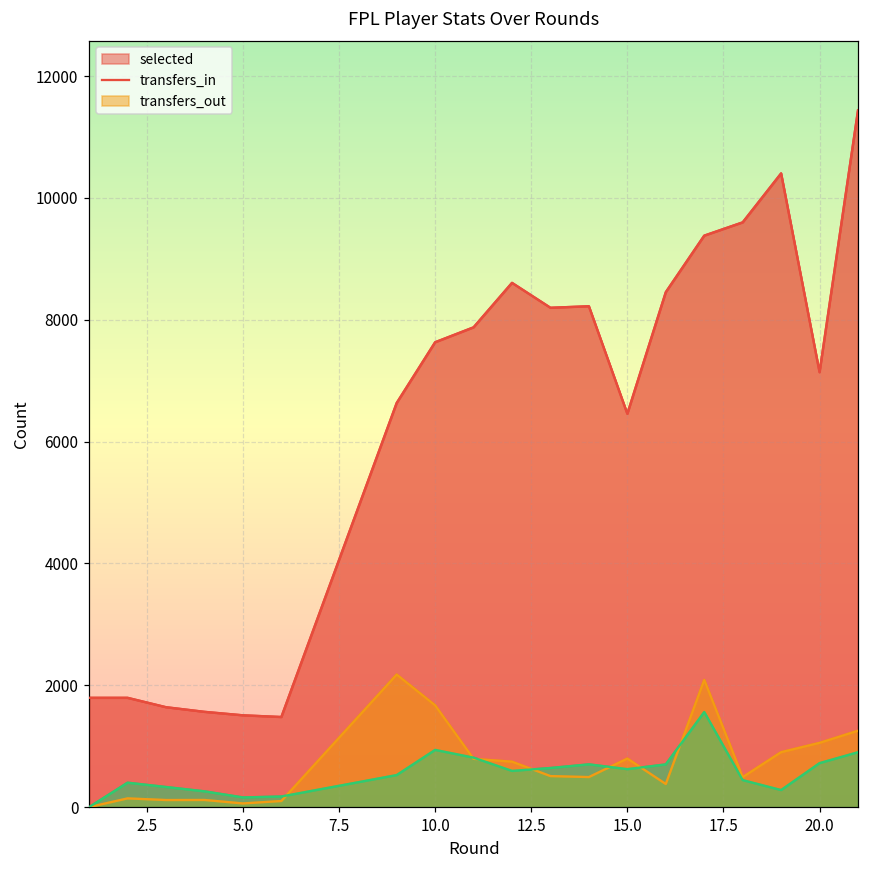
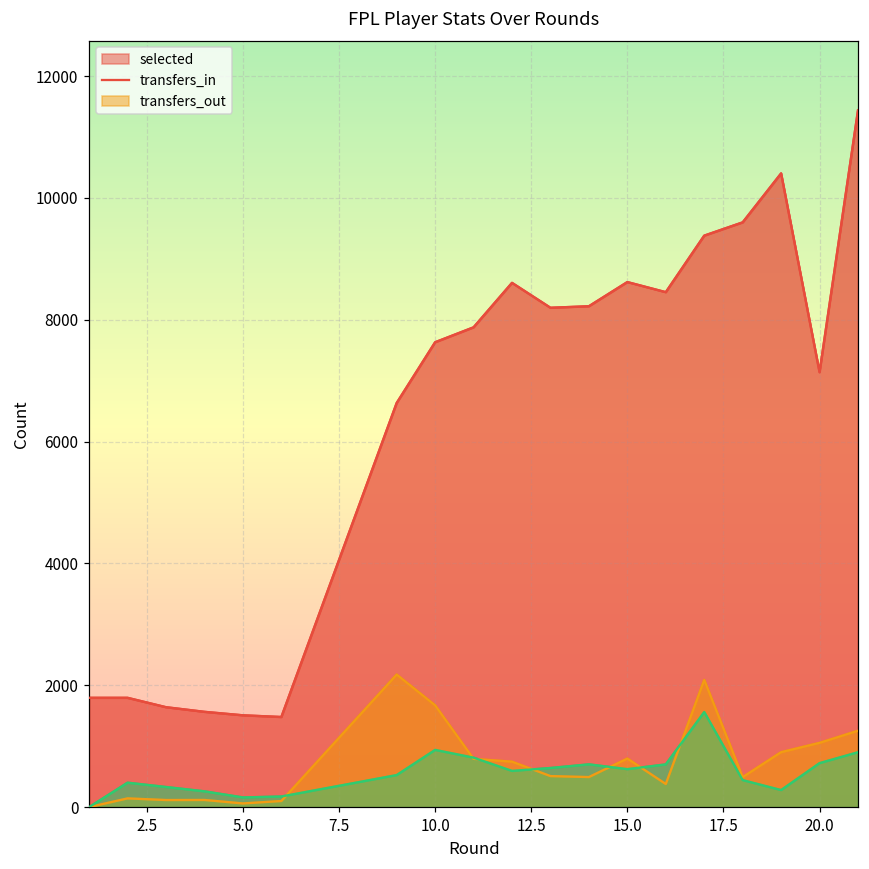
selected, 15.0: 6500 -> 8600
